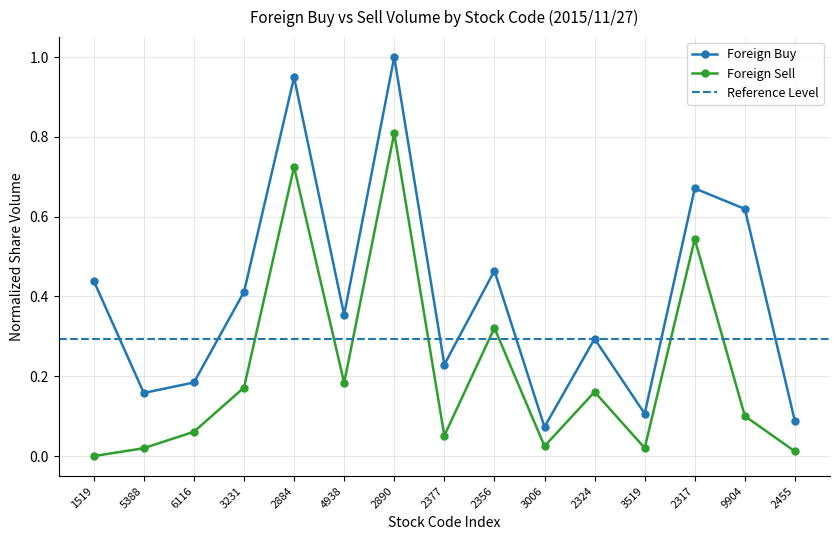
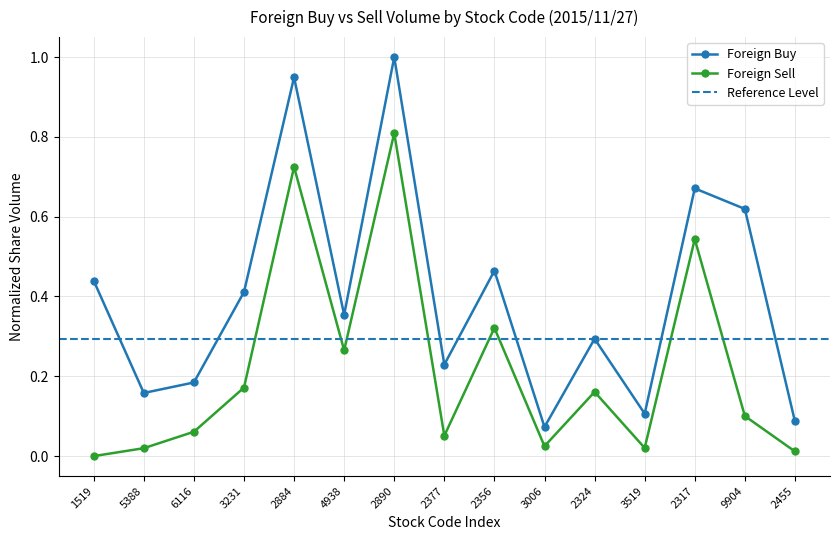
Foreign Sell, 4938: 0.18 -> 0.27
